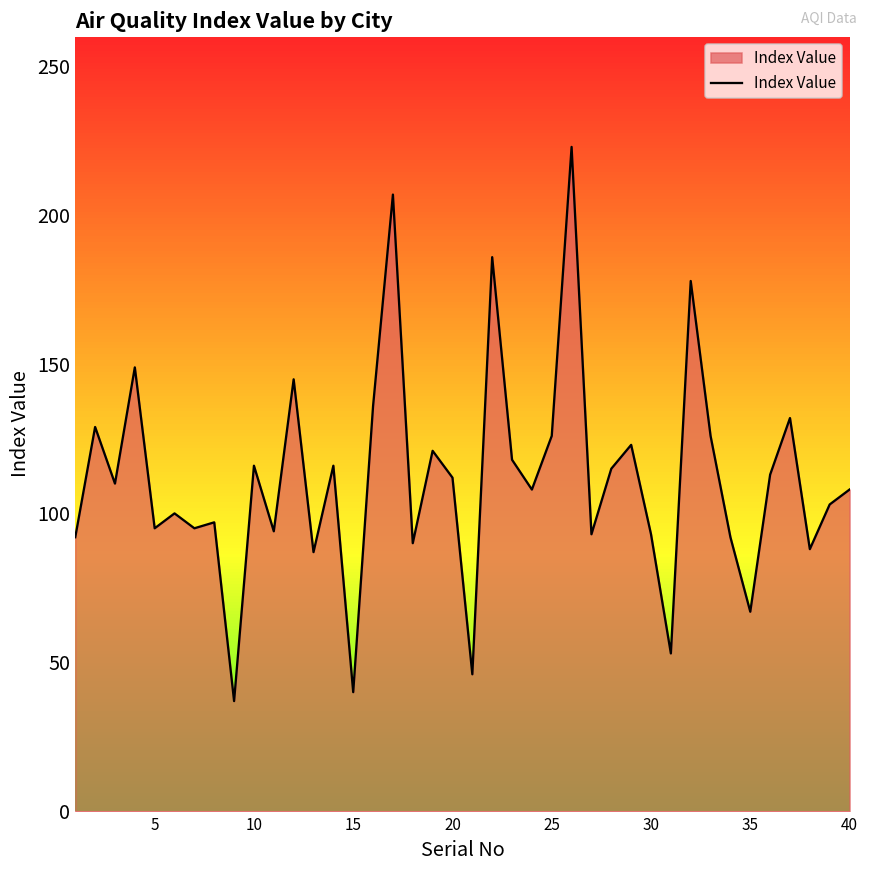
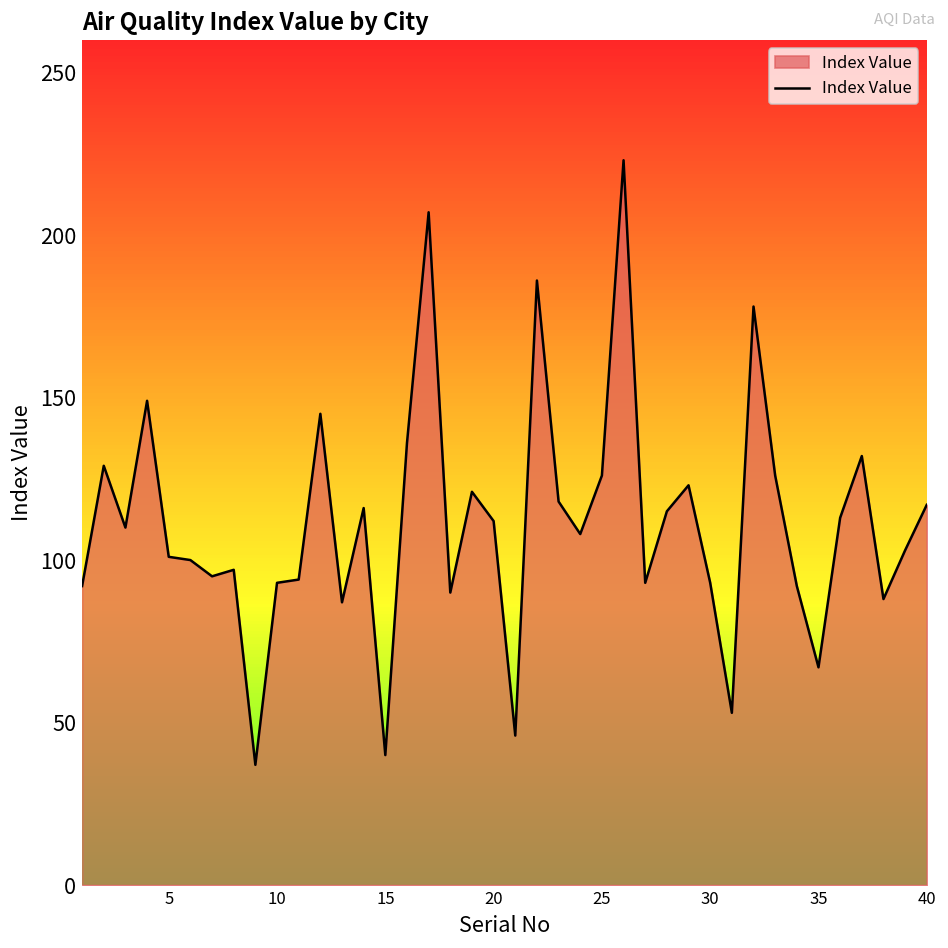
5: 95 -> 101
10: 116 -> 93
40: 108 -> 117
